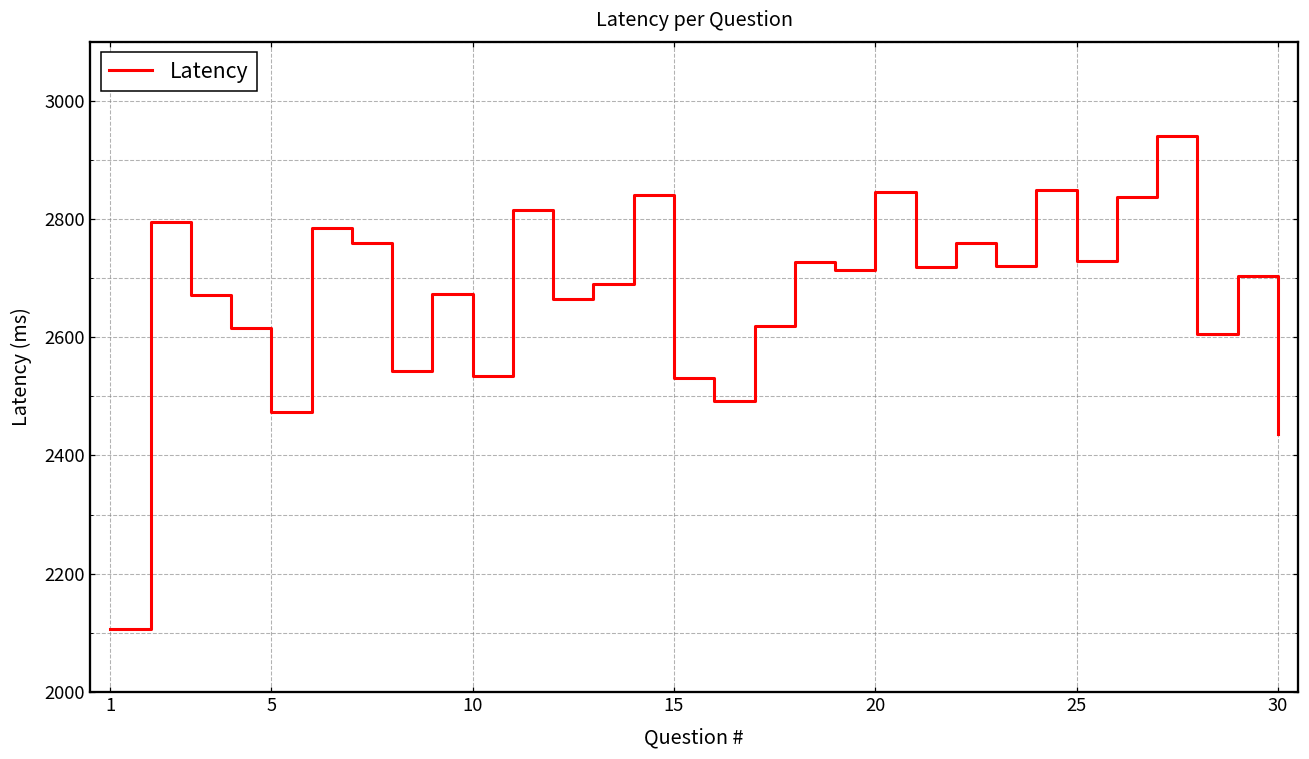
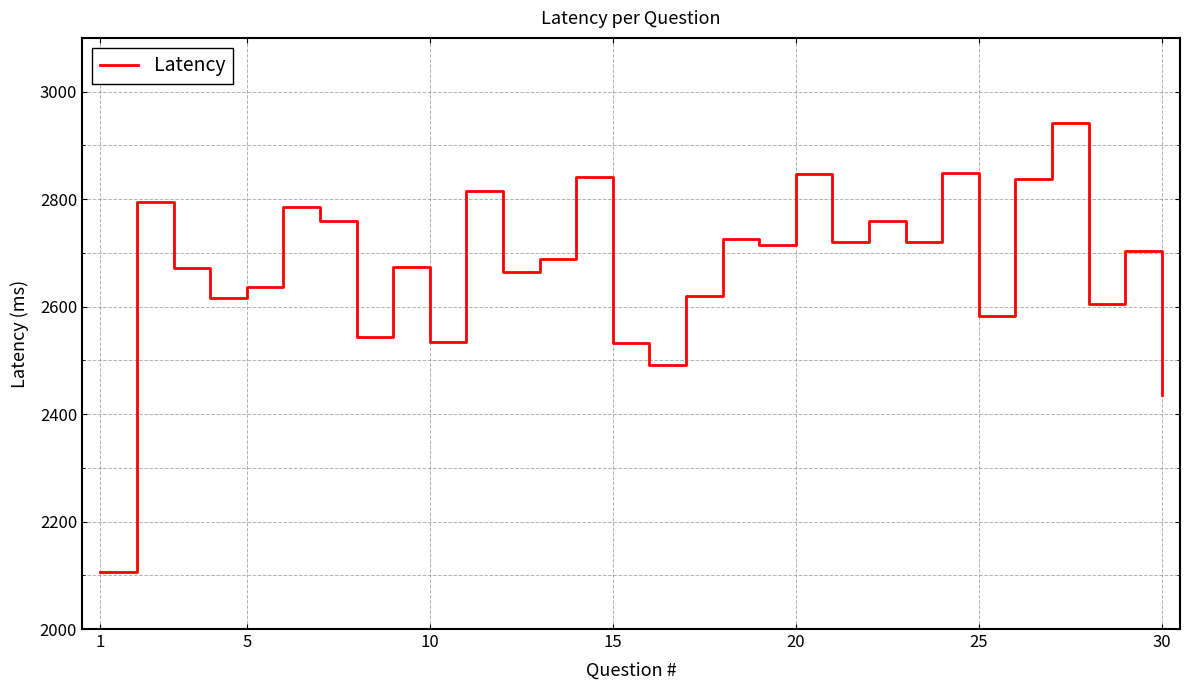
5: 2470 -> 2640
25: 2730 -> 2580
